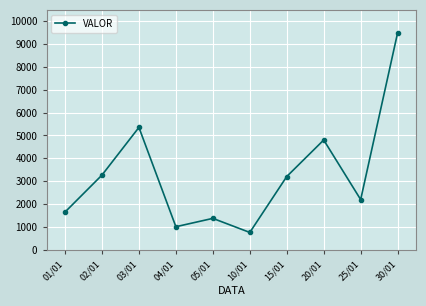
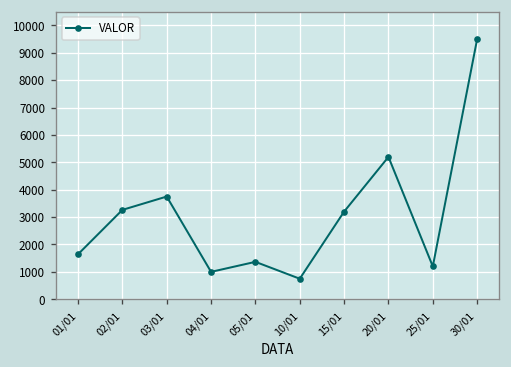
03/01: 5400 -> 3800
20/01: 4800 -> 5200
25/01: 2200 -> 1200
